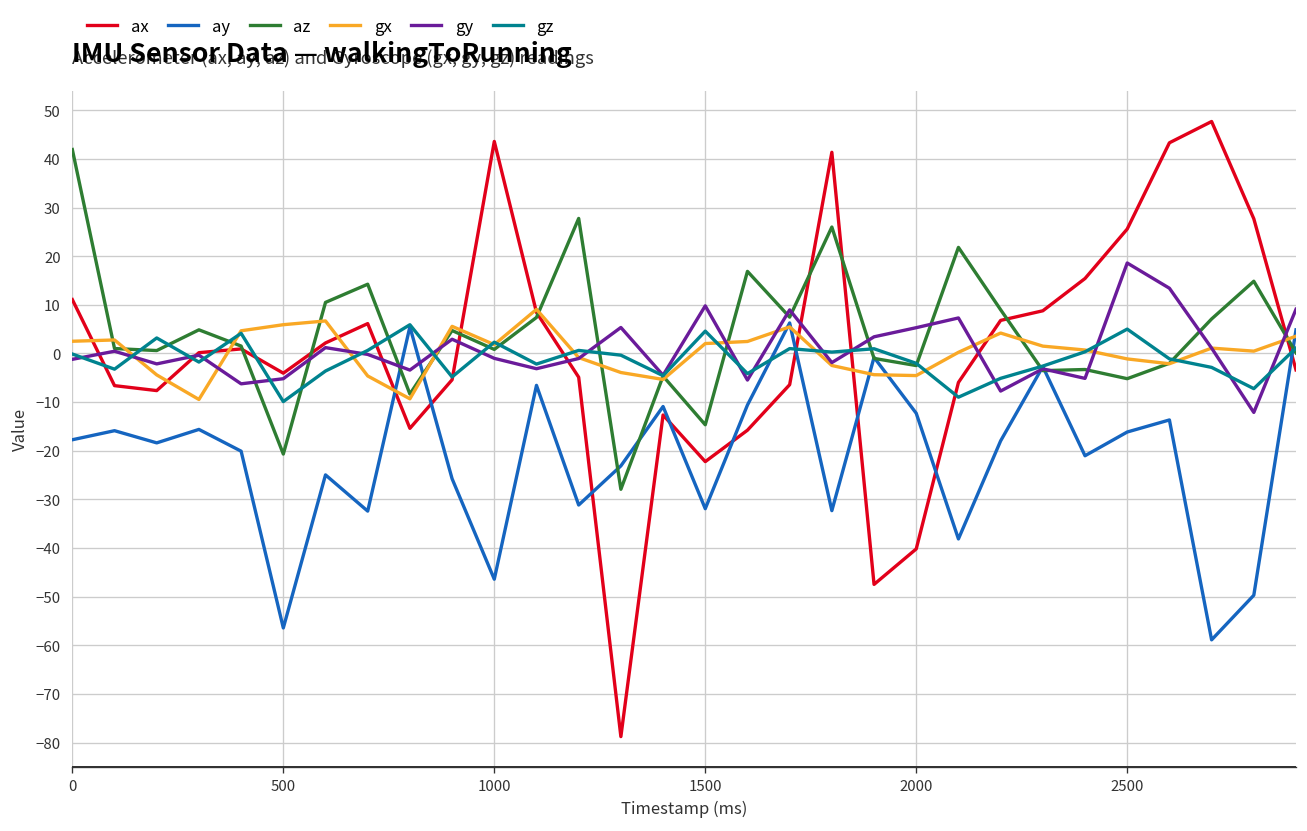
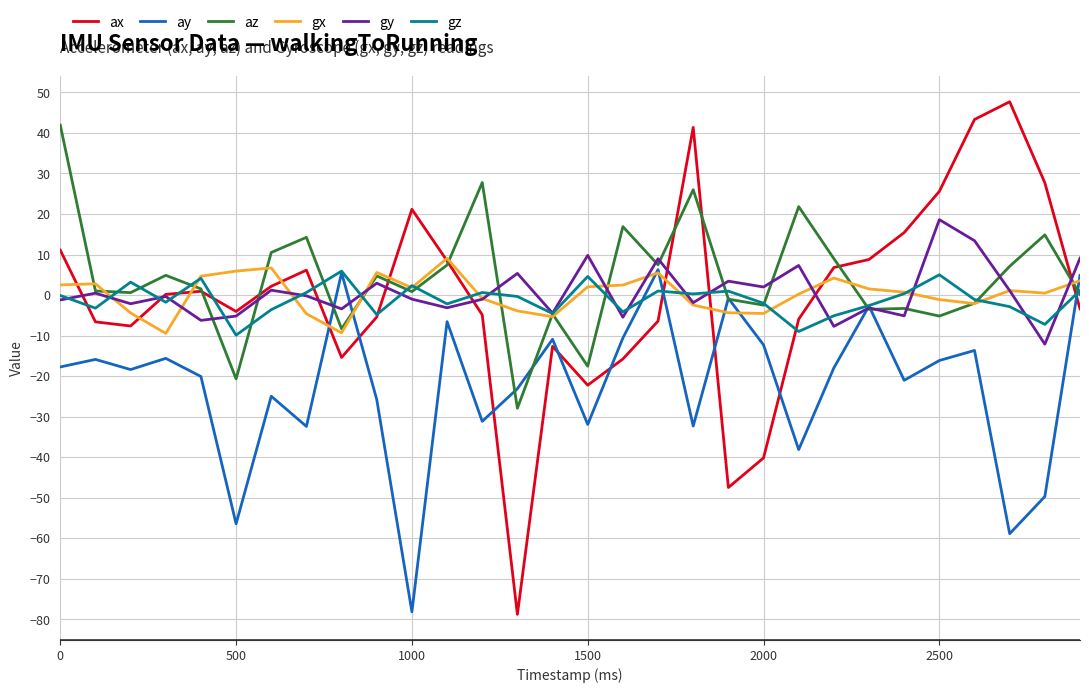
ax, 1000: 44 -> 21
ay, 1000: -46 -> -78
az, 1500: -15 -> -18
gy, 2000: 5 -> 2
